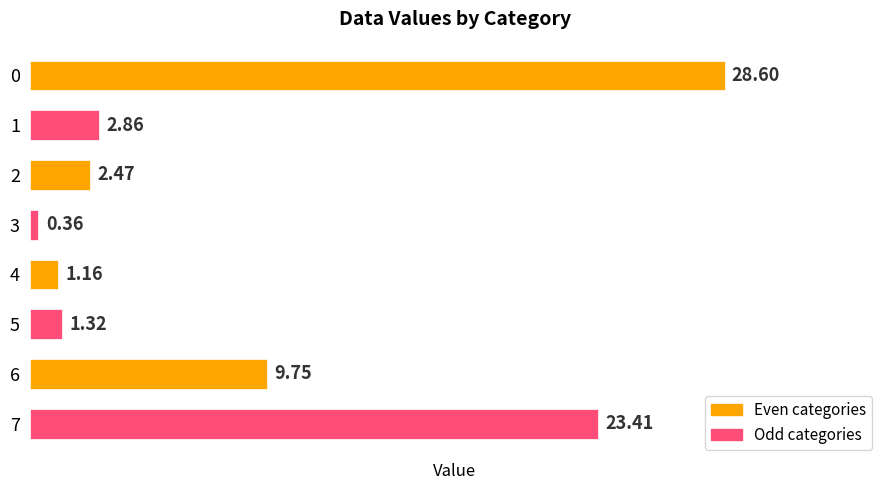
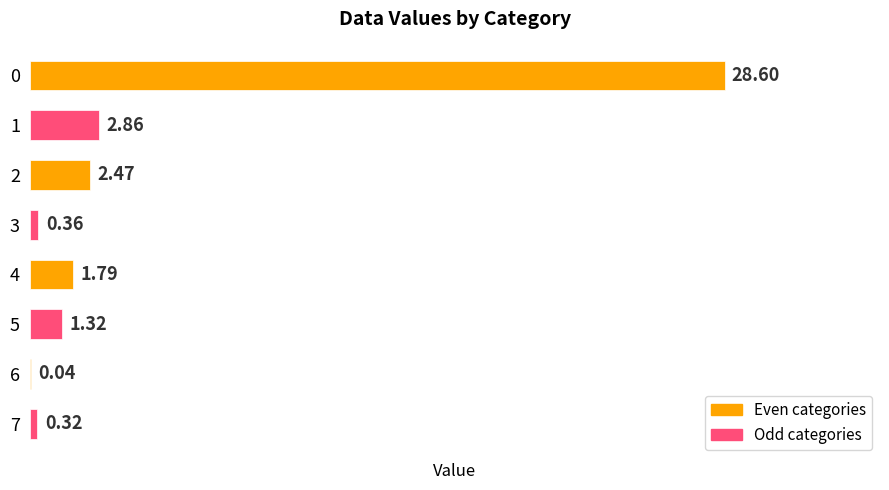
4: 1.16 -> 1.79
6: 9.75 -> 0.04
7: 23.41 -> 0.32
